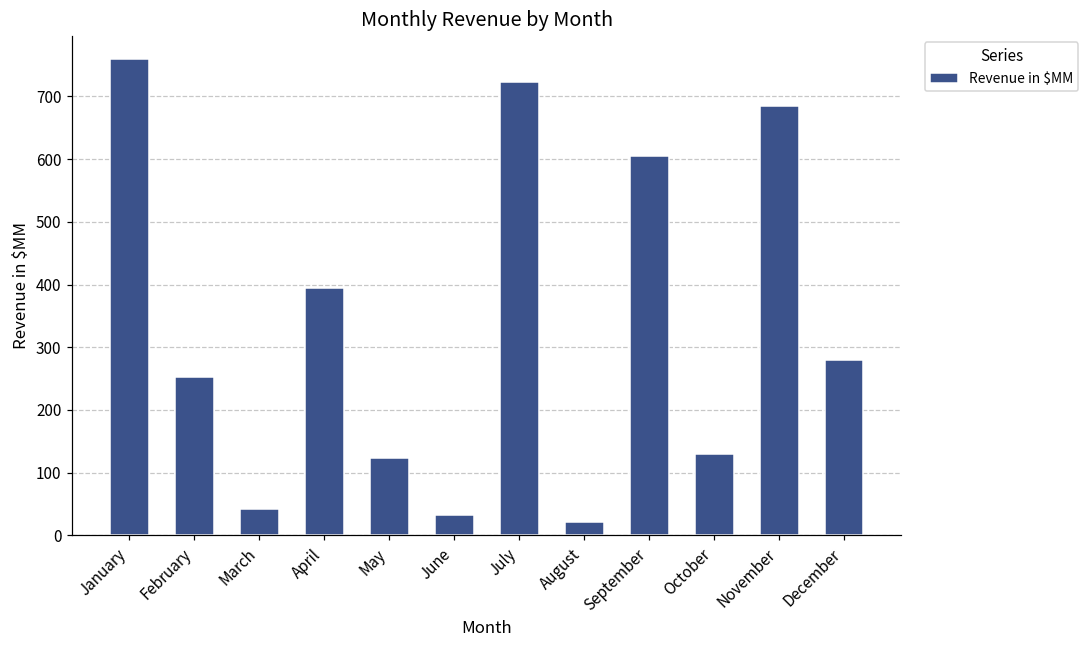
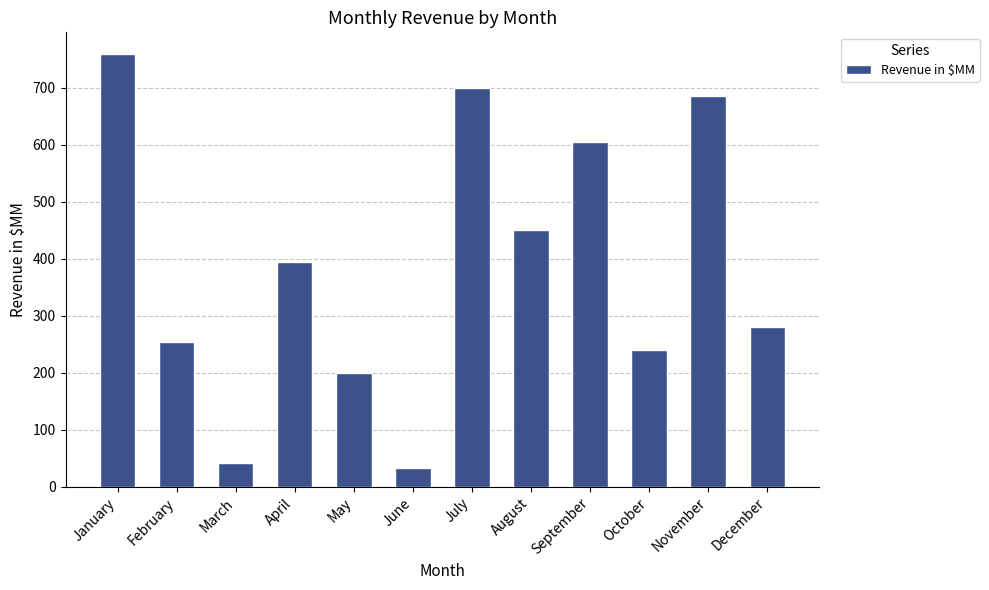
May: 120 -> 200
July: 720 -> 700
August: 20 -> 450
October: 130 -> 240
